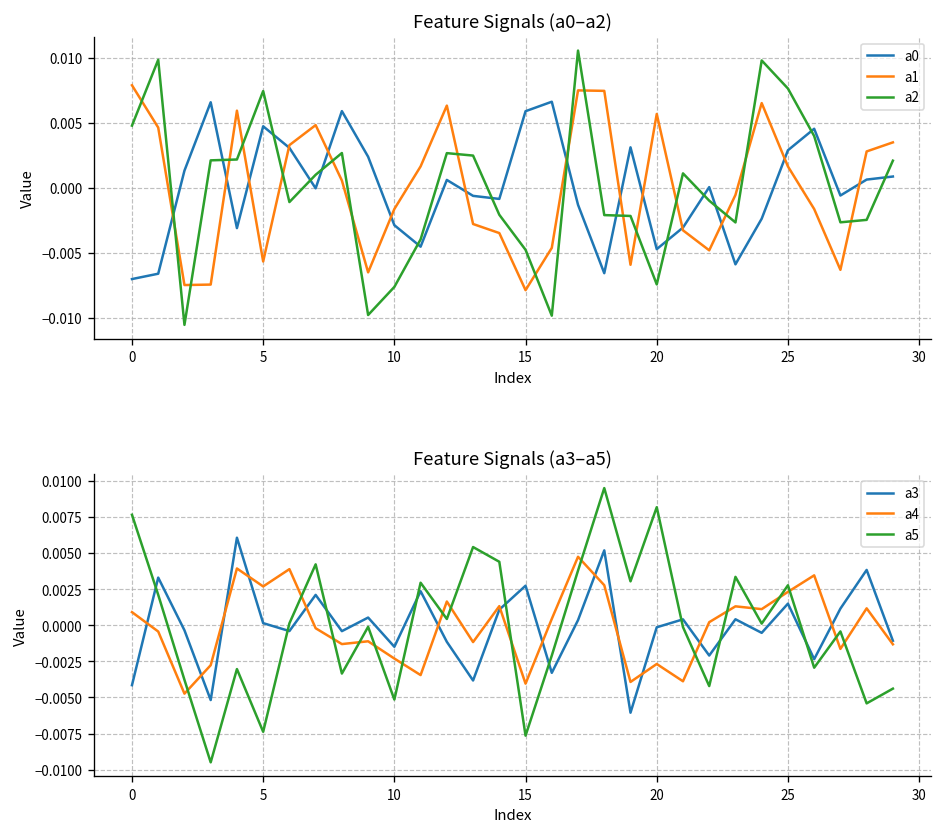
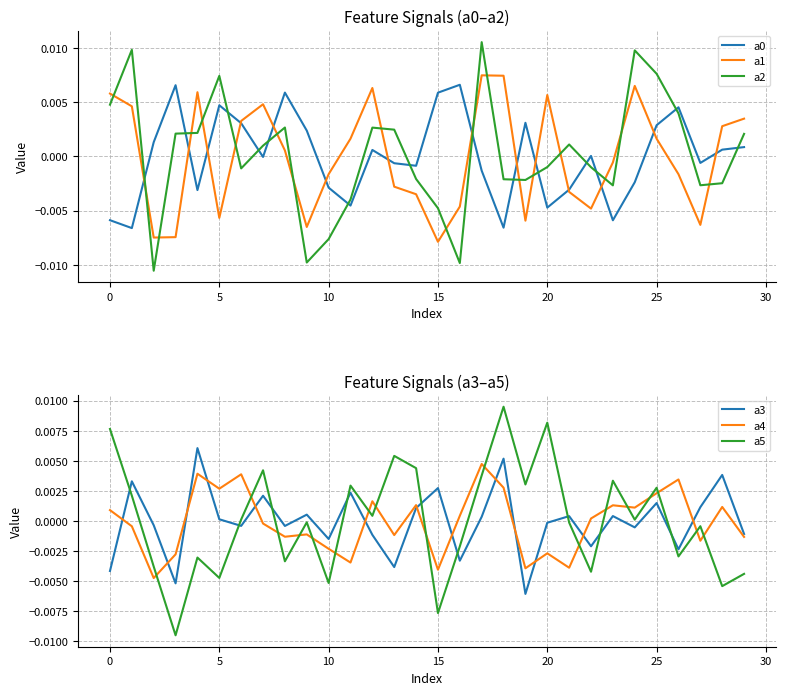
Feature Signals (a0–a2), a0, 0: -0.0070 -> -0.0059
Feature Signals (a0–a2), a1, 0: 0.0079 -> 0.0058
Feature Signals (a0–a2), a2, 20: -0.0074 -> -0.0010
Feature Signals (a3–a5), a5, 5: -0.0074 -> -0.0047
